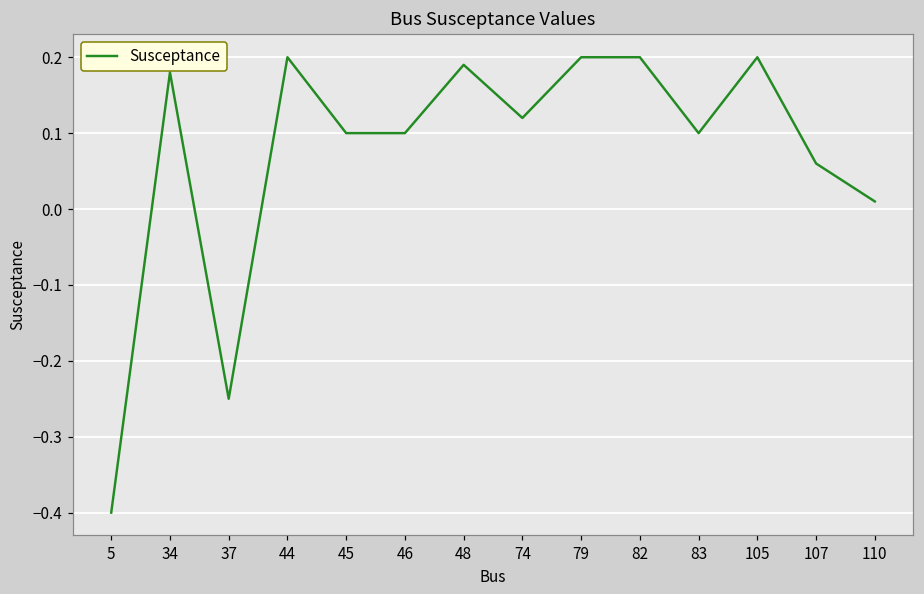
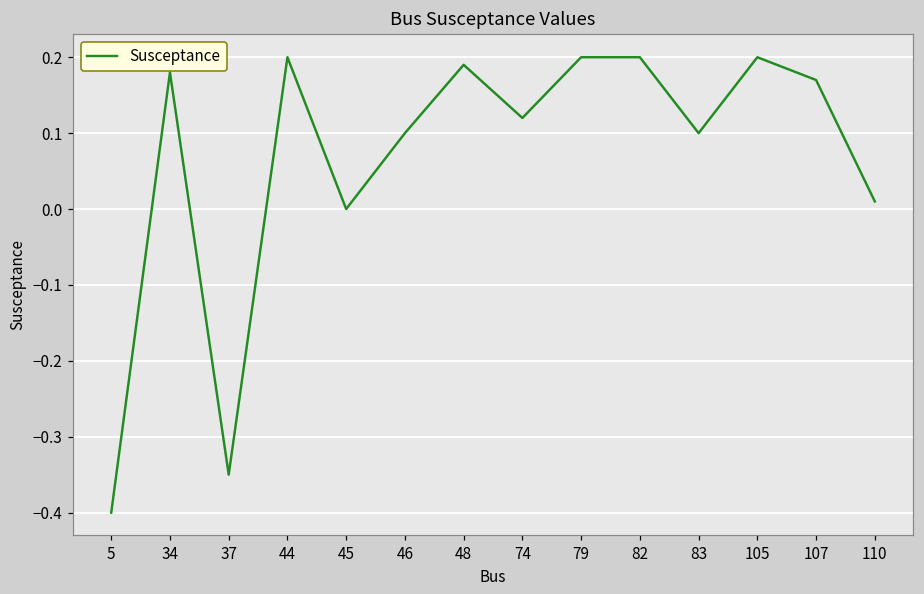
37: -0.25 -> -0.35
45: 0.1 -> 0.0
107: 0.06 -> 0.17
